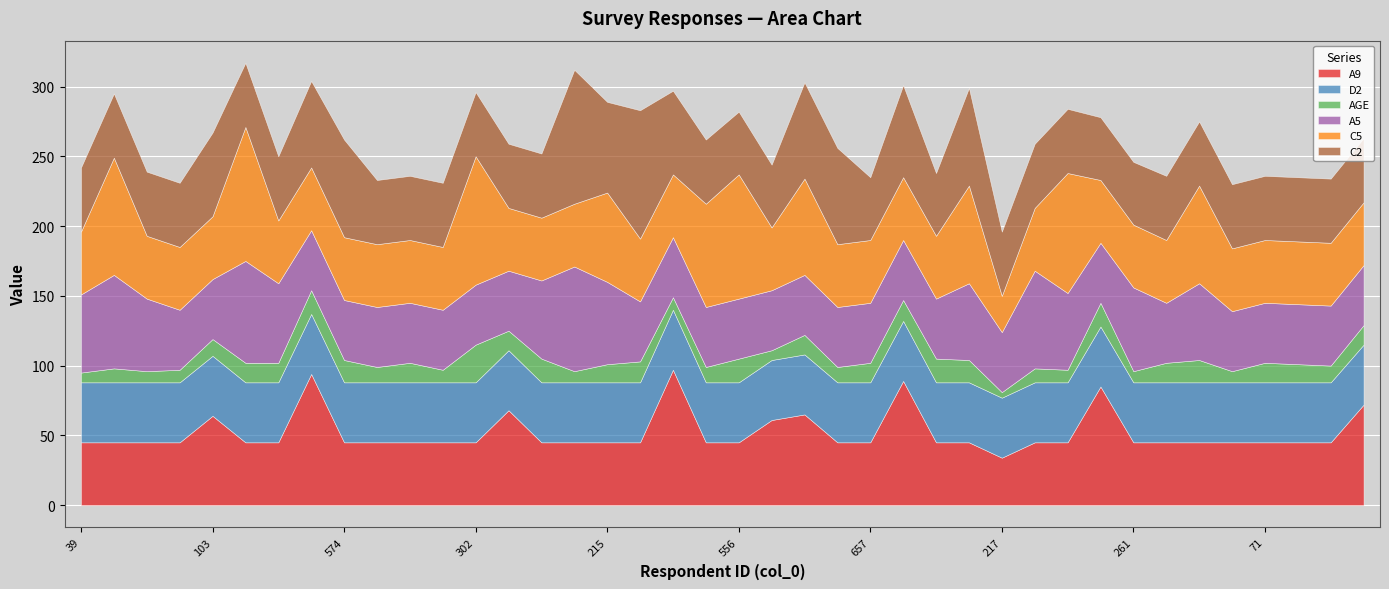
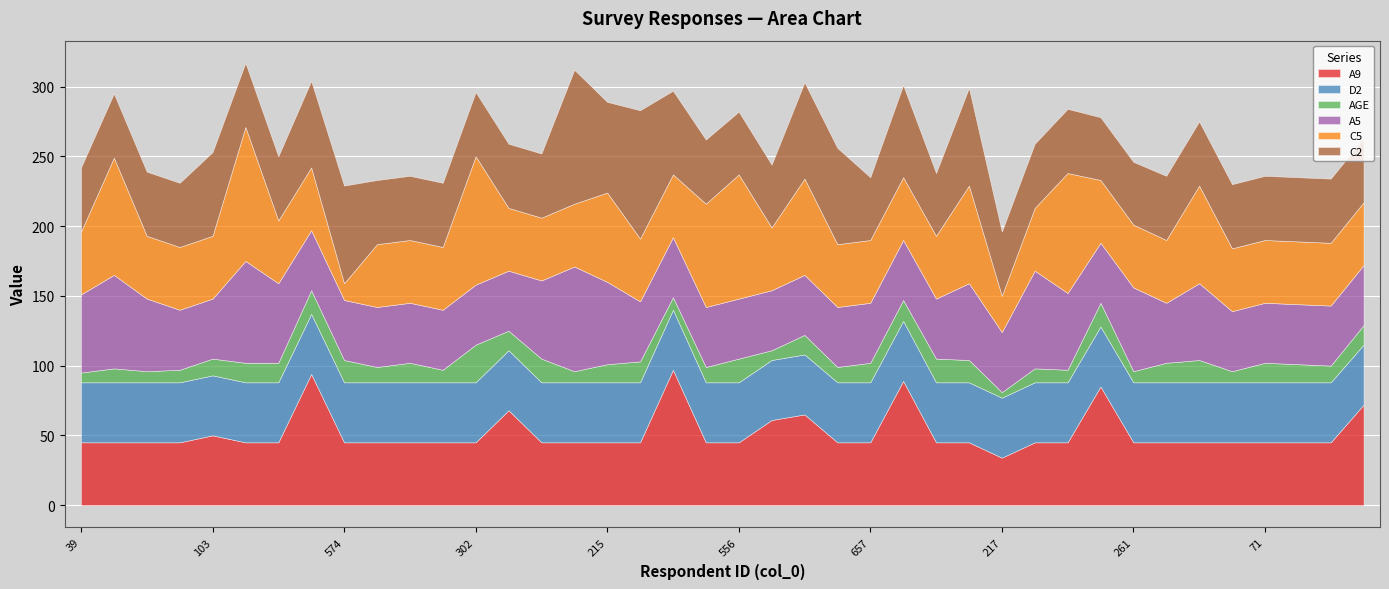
A9, 103: 64 -> 50
C5, 574: 45 -> 12
